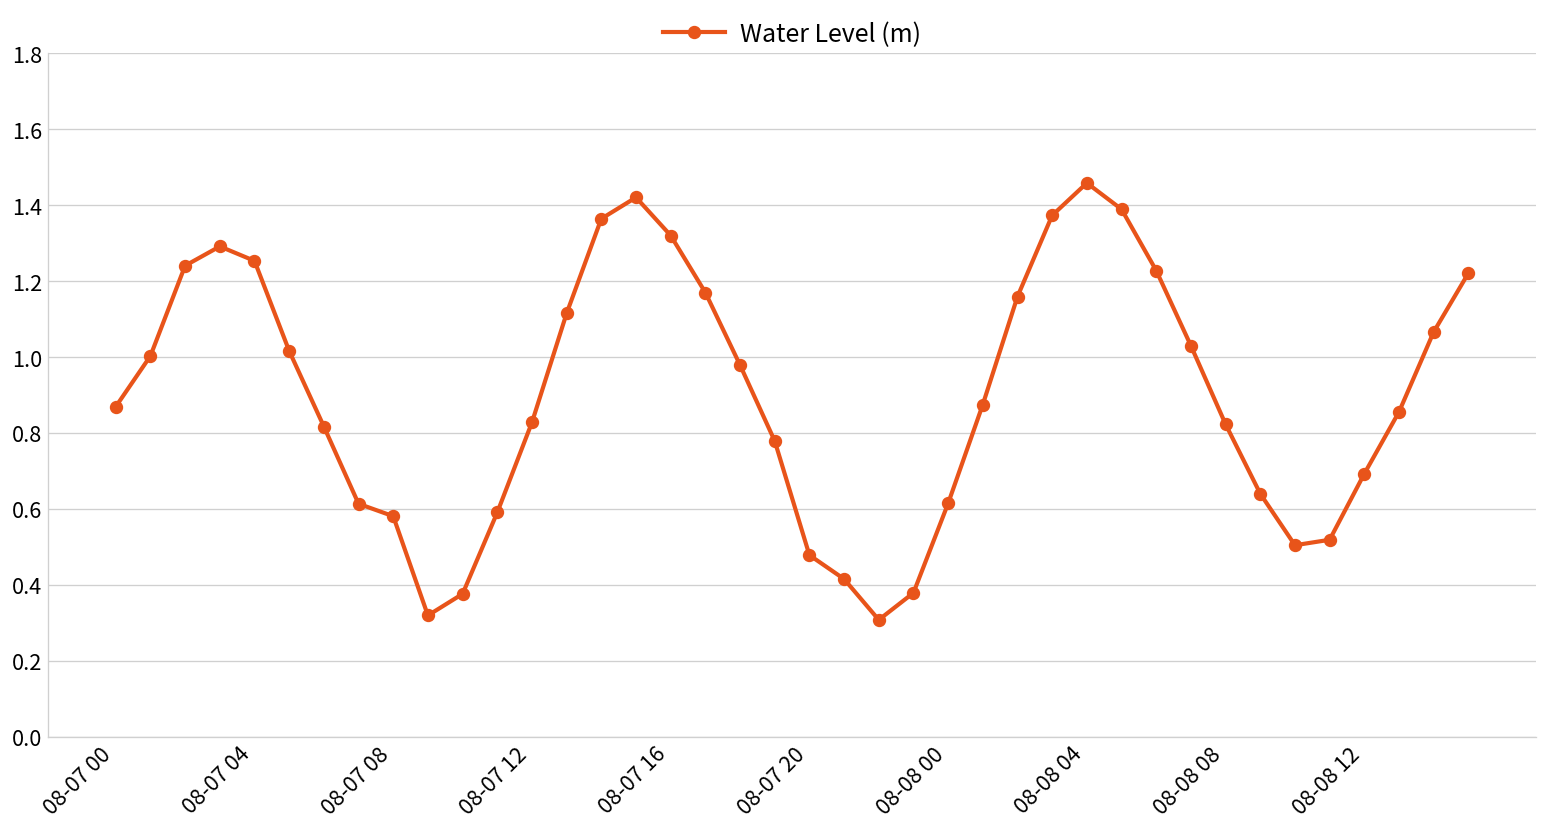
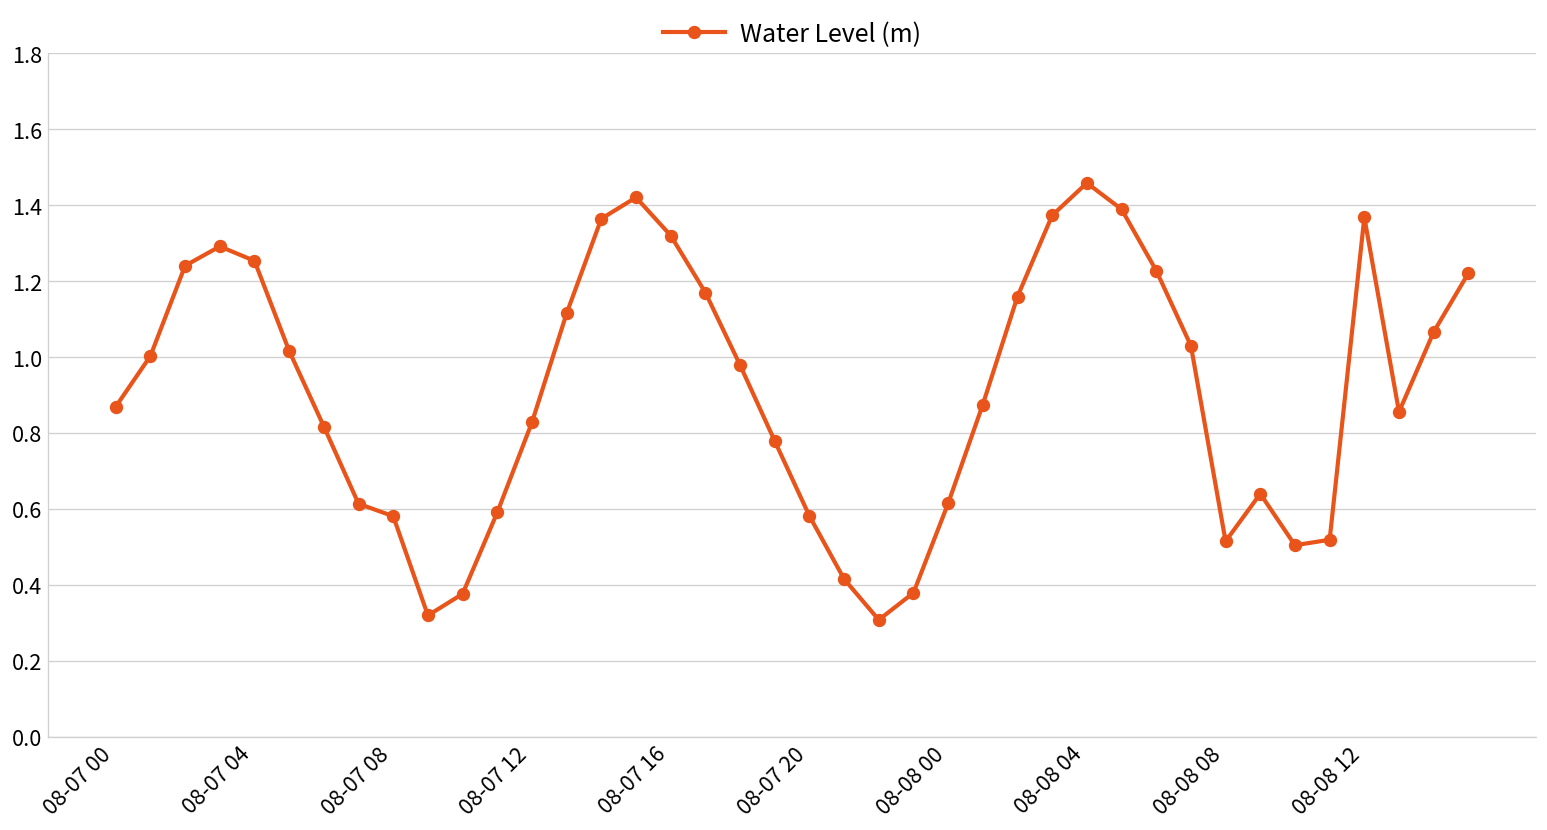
08-07 20: 0.48 -> 0.58
08-08 08: 0.82 -> 0.51
08-08 12: 0.69 -> 1.37
